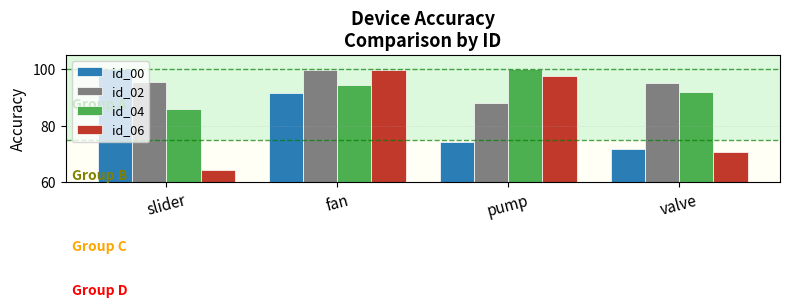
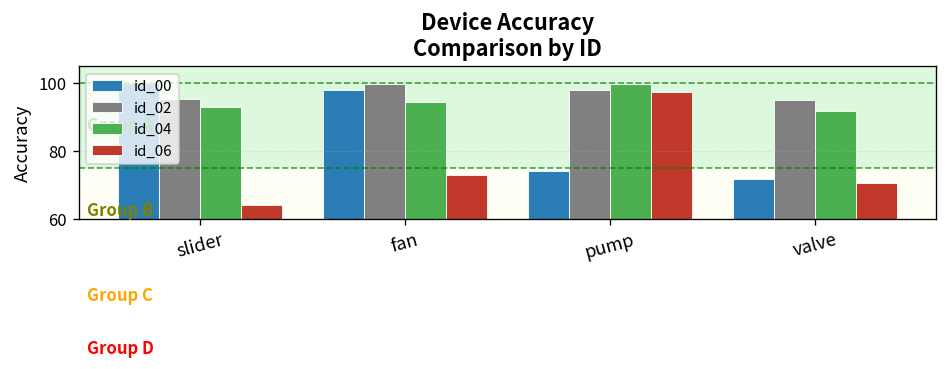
id_04, slider: 86 -> 93
id_00, fan: 92 -> 98
id_06, fan: 100 -> 73
id_02, pump: 88 -> 98
